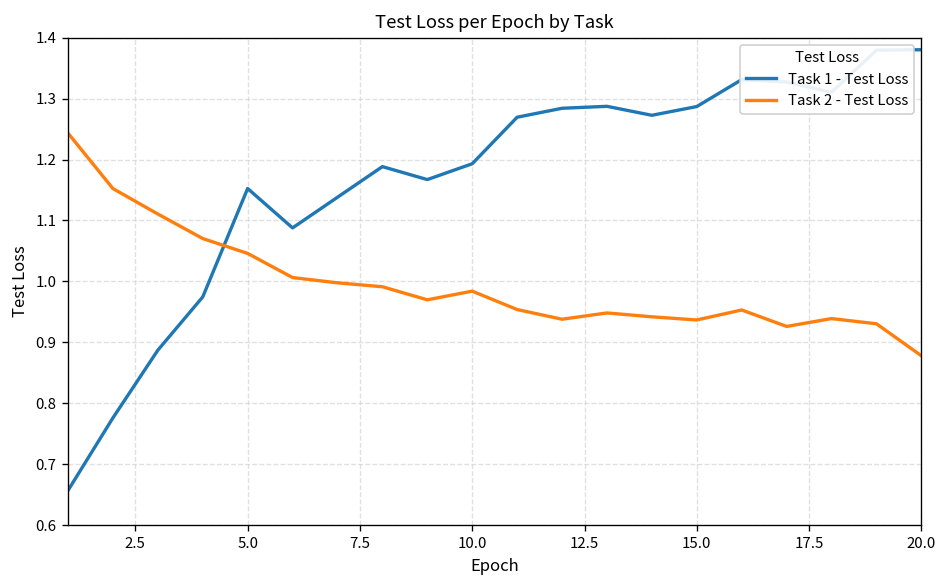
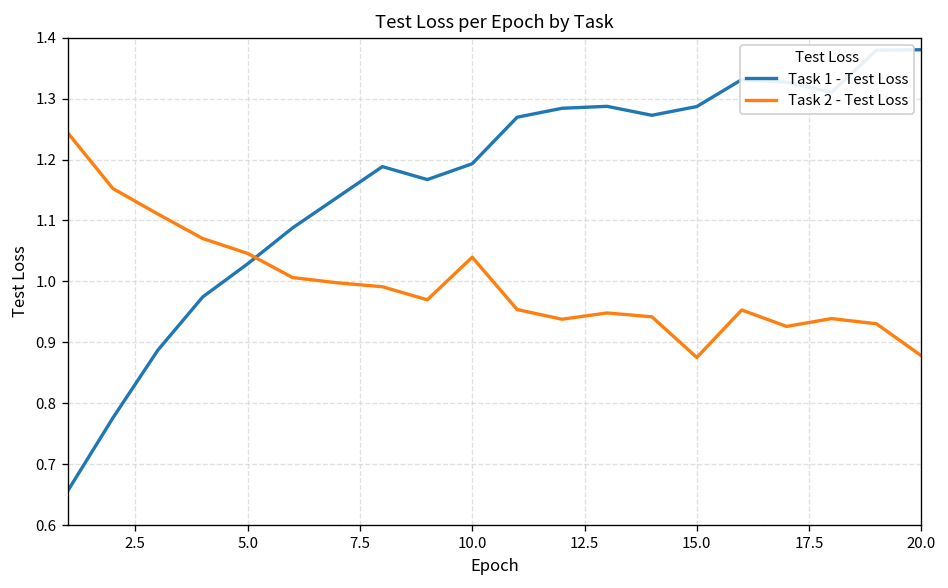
Task 1 - Test Loss, 5.0: 1.15 -> 1.03
Task 2 - Test Loss, 10.0: 0.98 -> 1.04
Task 2 - Test Loss, 15.0: 0.94 -> 0.88
